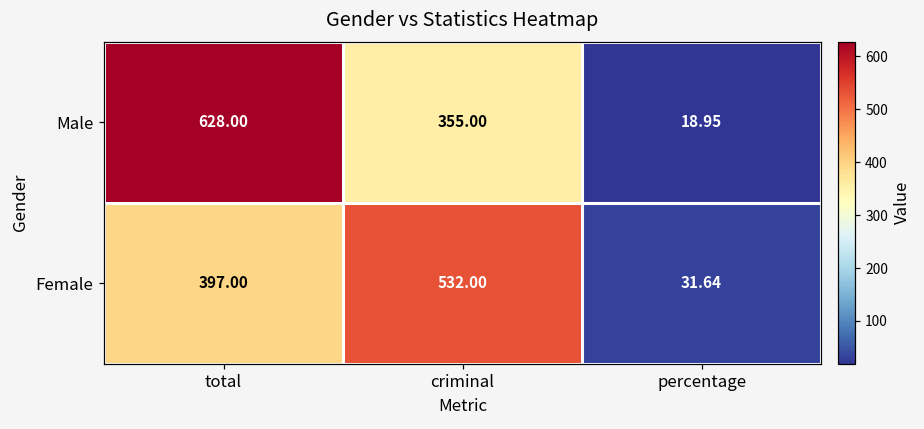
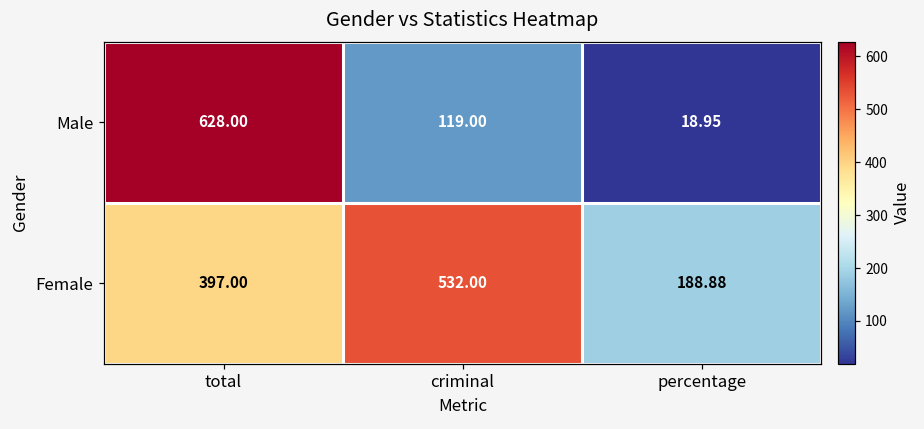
Male, criminal: 355.00 -> 119.00
Female, percentage: 31.64 -> 188.88
